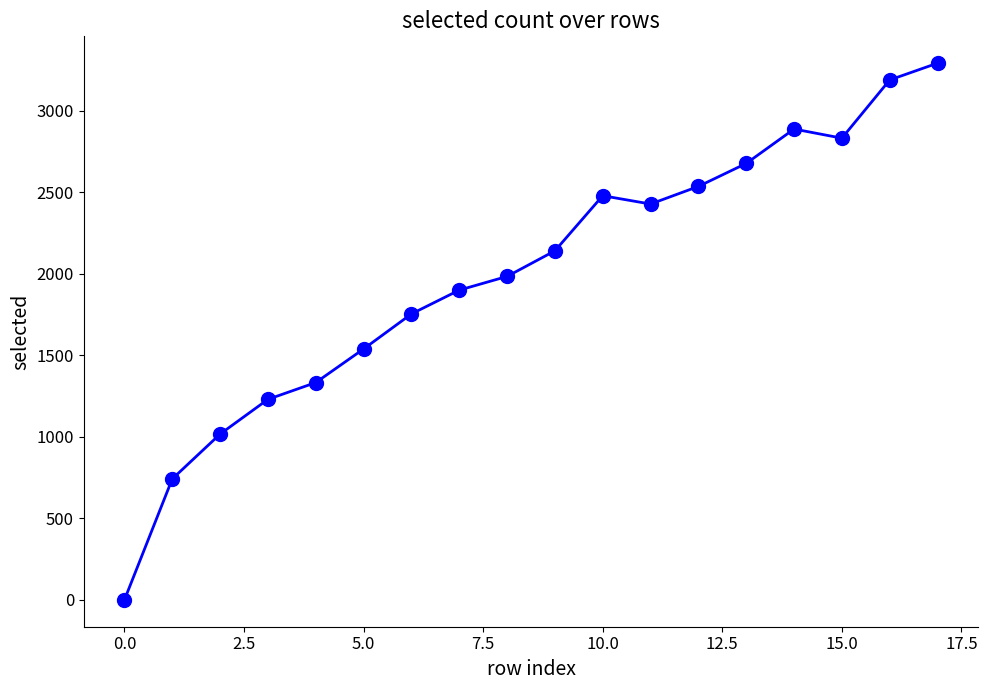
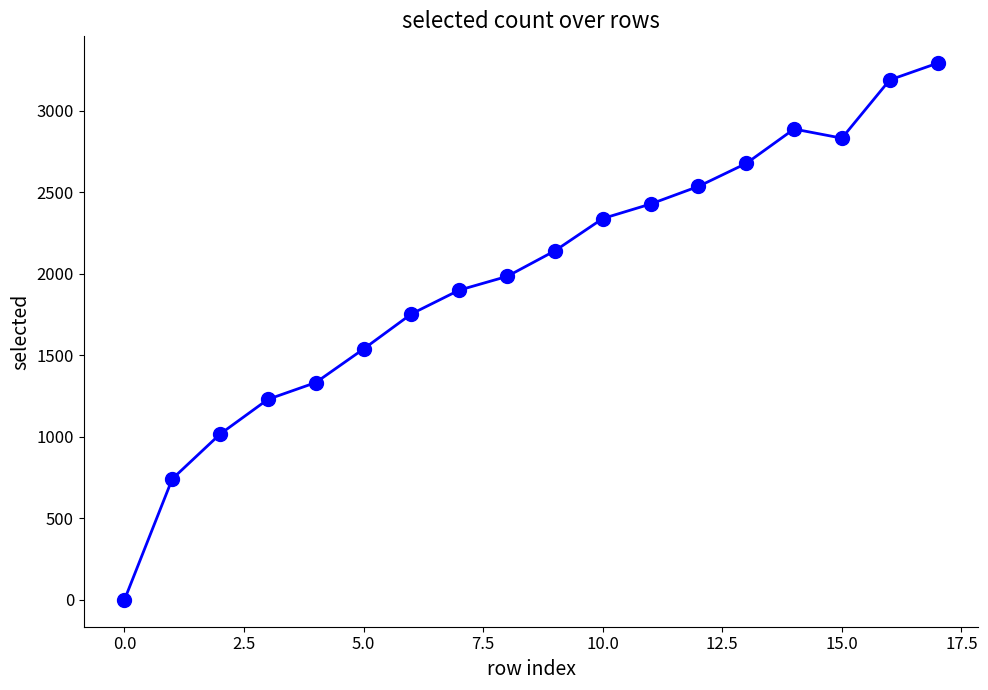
10.0: 2480 -> 2340
